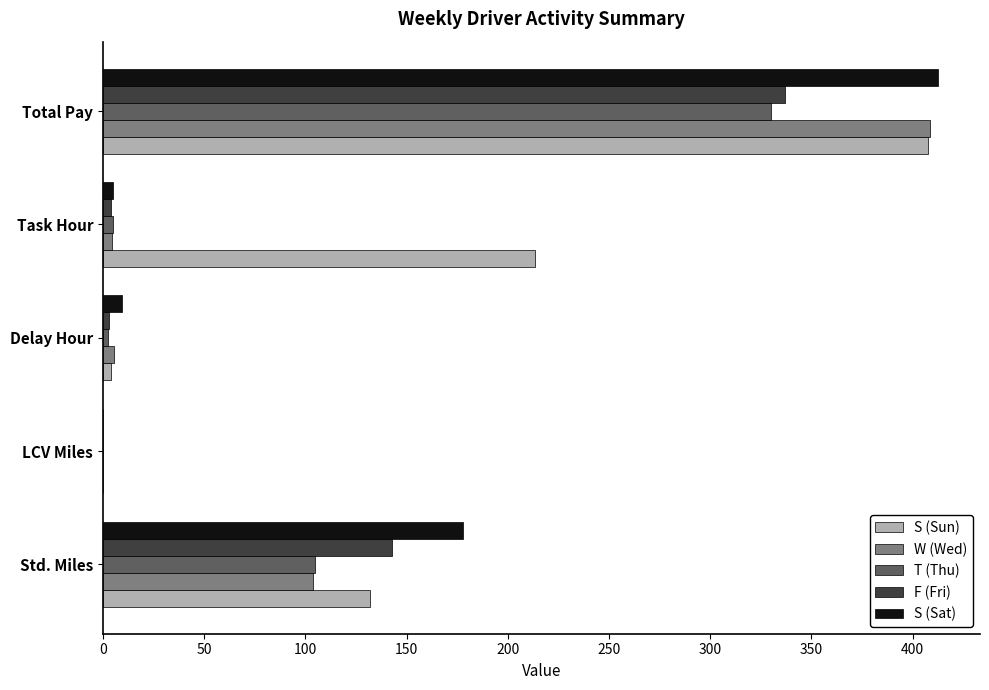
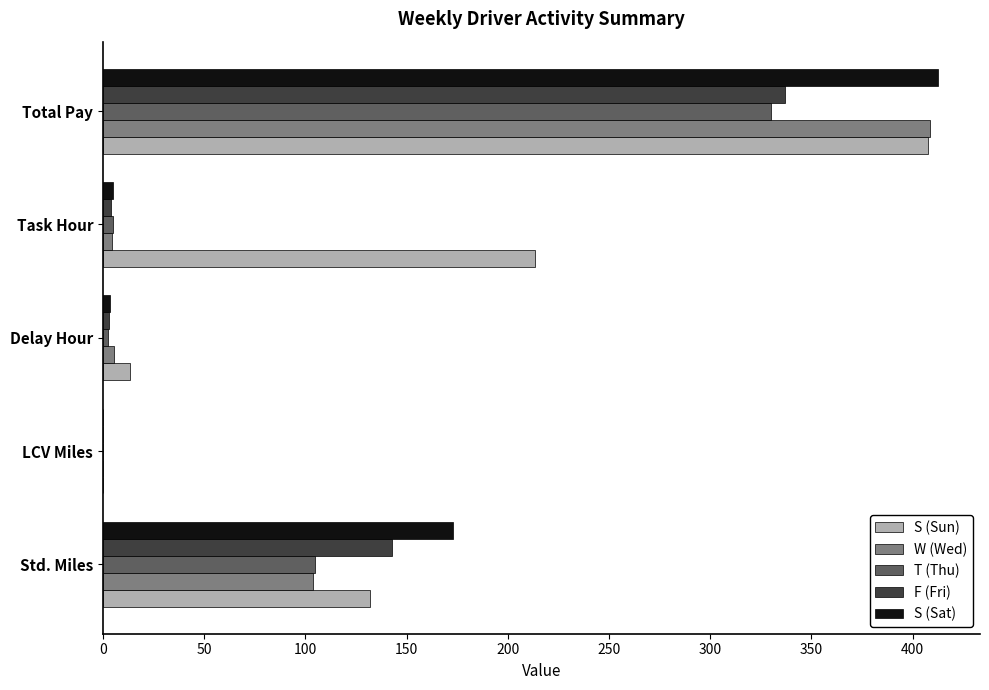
S (Sat), Delay Hour: 9 -> 3
S (Sun), Delay Hour: 4 -> 14
S (Sat), Std. Miles: 178 -> 173
